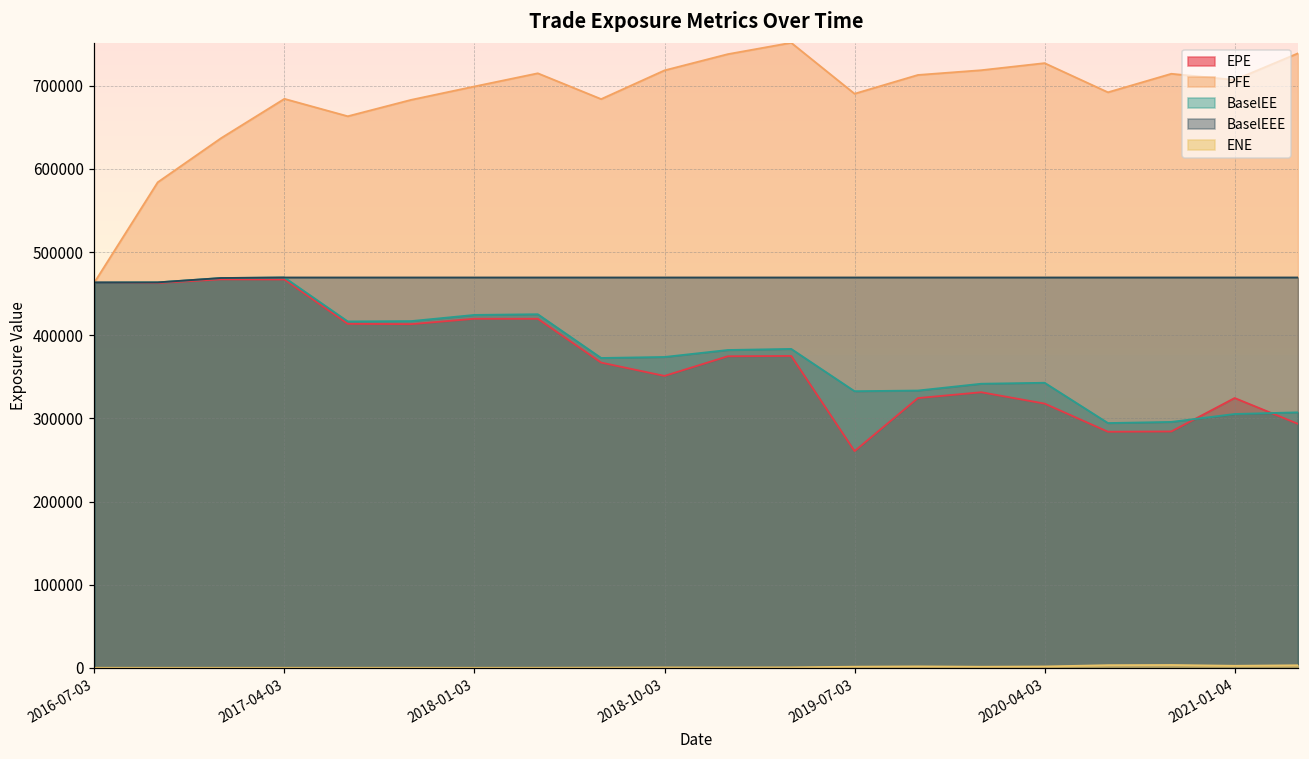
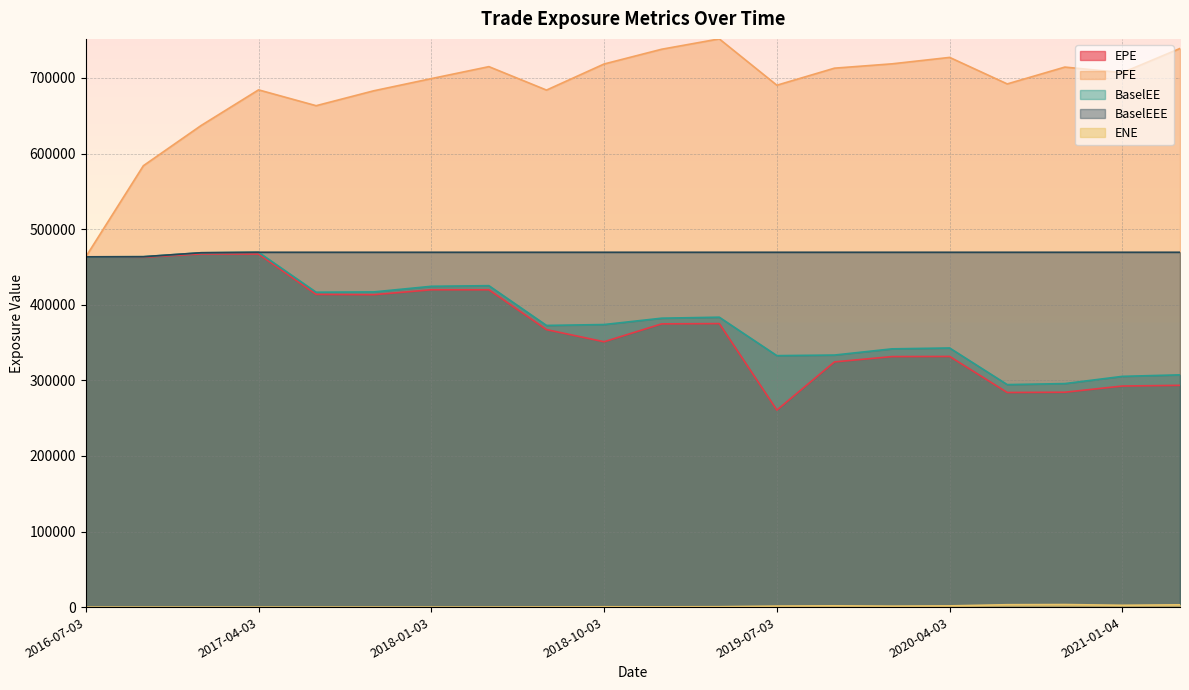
EPE, 2020-04-03: 320000 -> 330000
EPE, 2021-01-04: 320000 -> 290000
